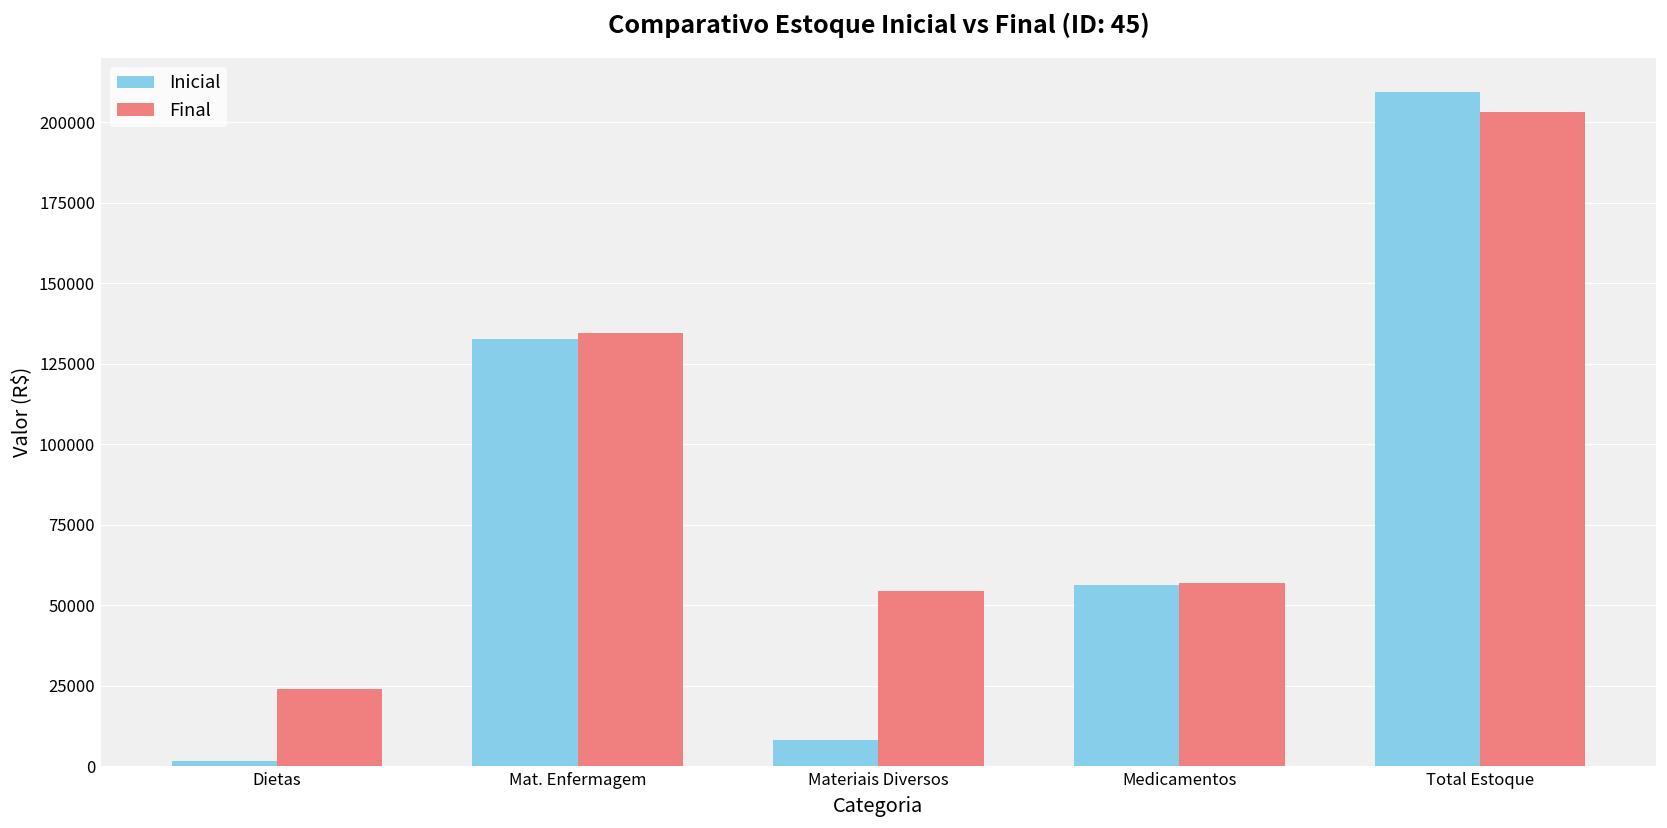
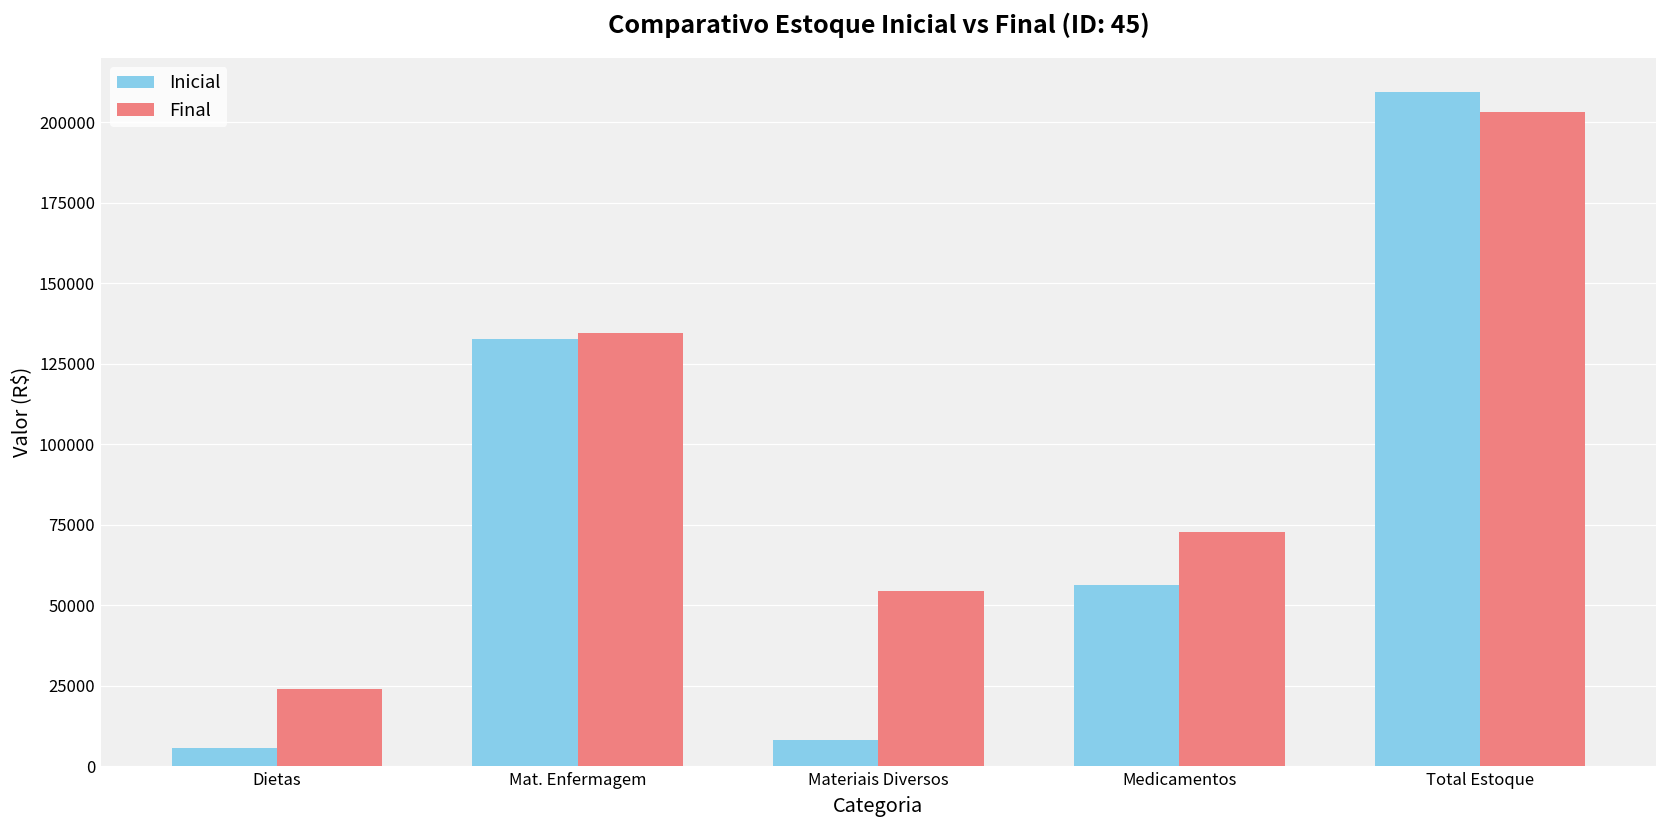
Inicial, Dietas: 2000 -> 6000
Final, Medicamentos: 57000 -> 73000
